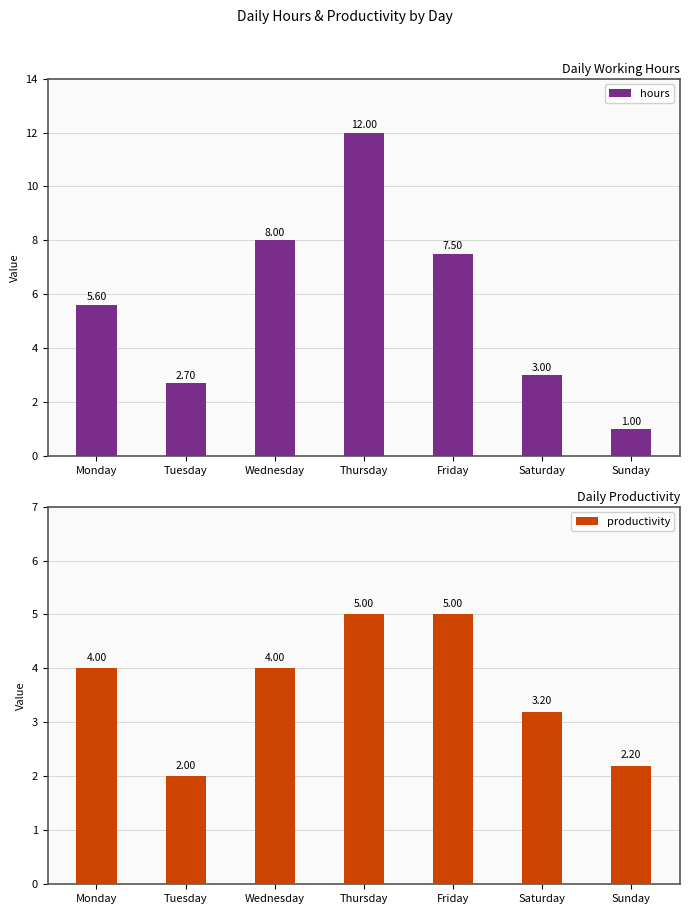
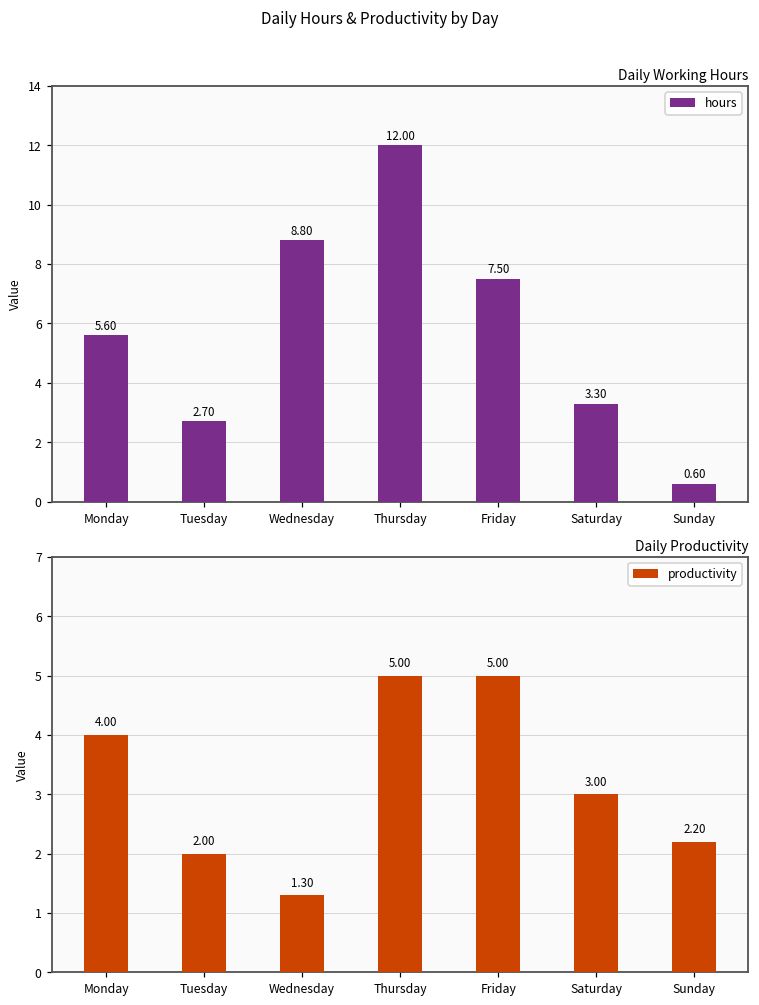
Daily Working Hours, Wednesday: 8.00 -> 8.80
Daily Working Hours, Saturday: 3.00 -> 3.30
Daily Working Hours, Sunday: 1.00 -> 0.60
Daily Productivity, Wednesday: 4.00 -> 1.30
Daily Productivity, Saturday: 3.20 -> 3.00
